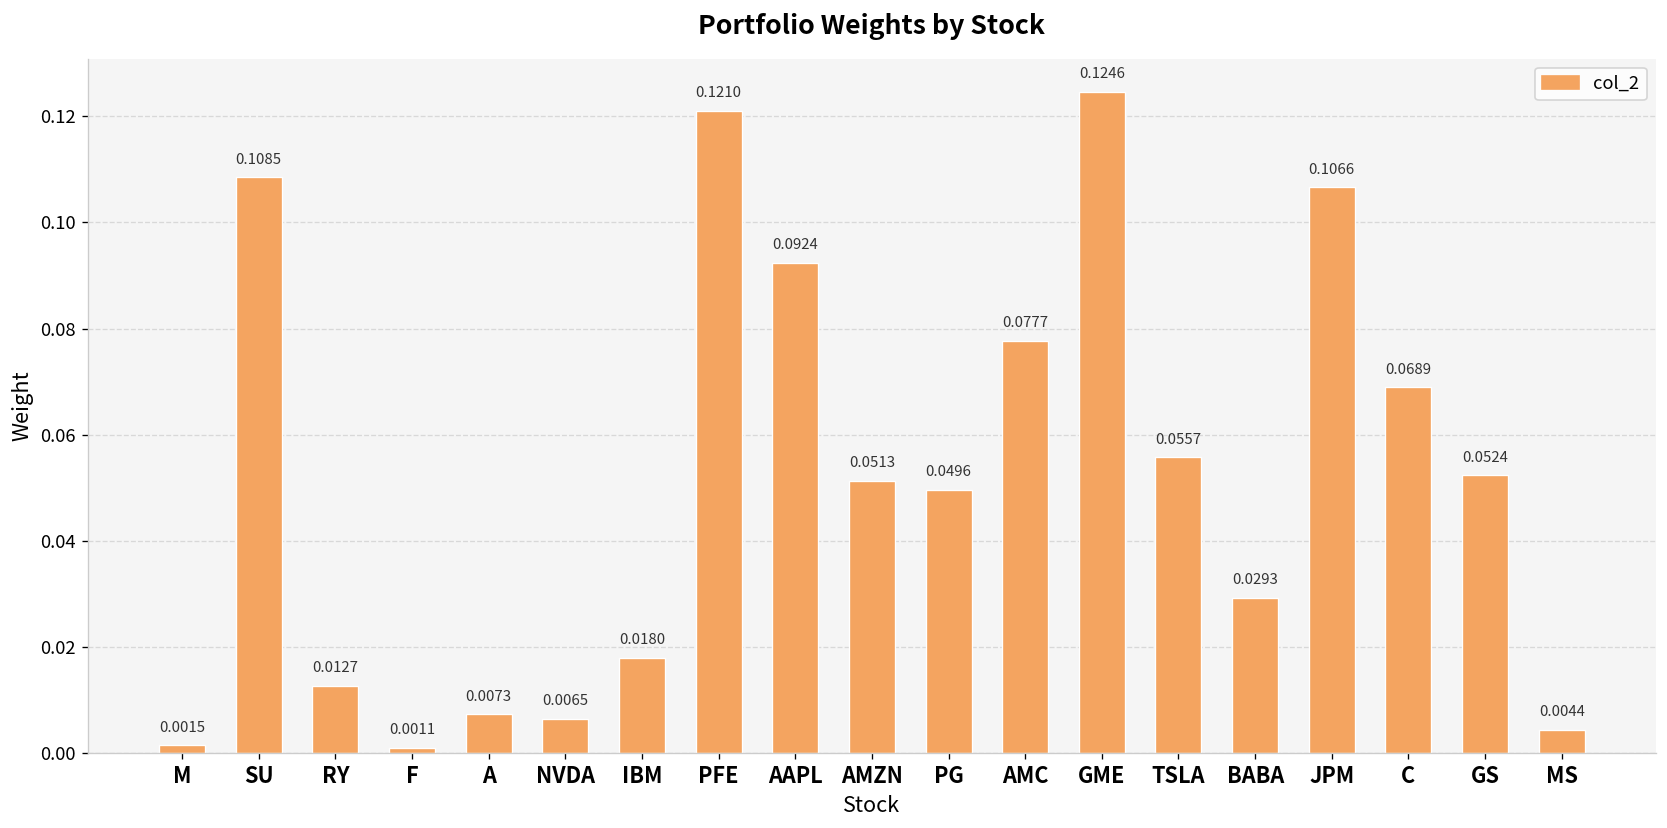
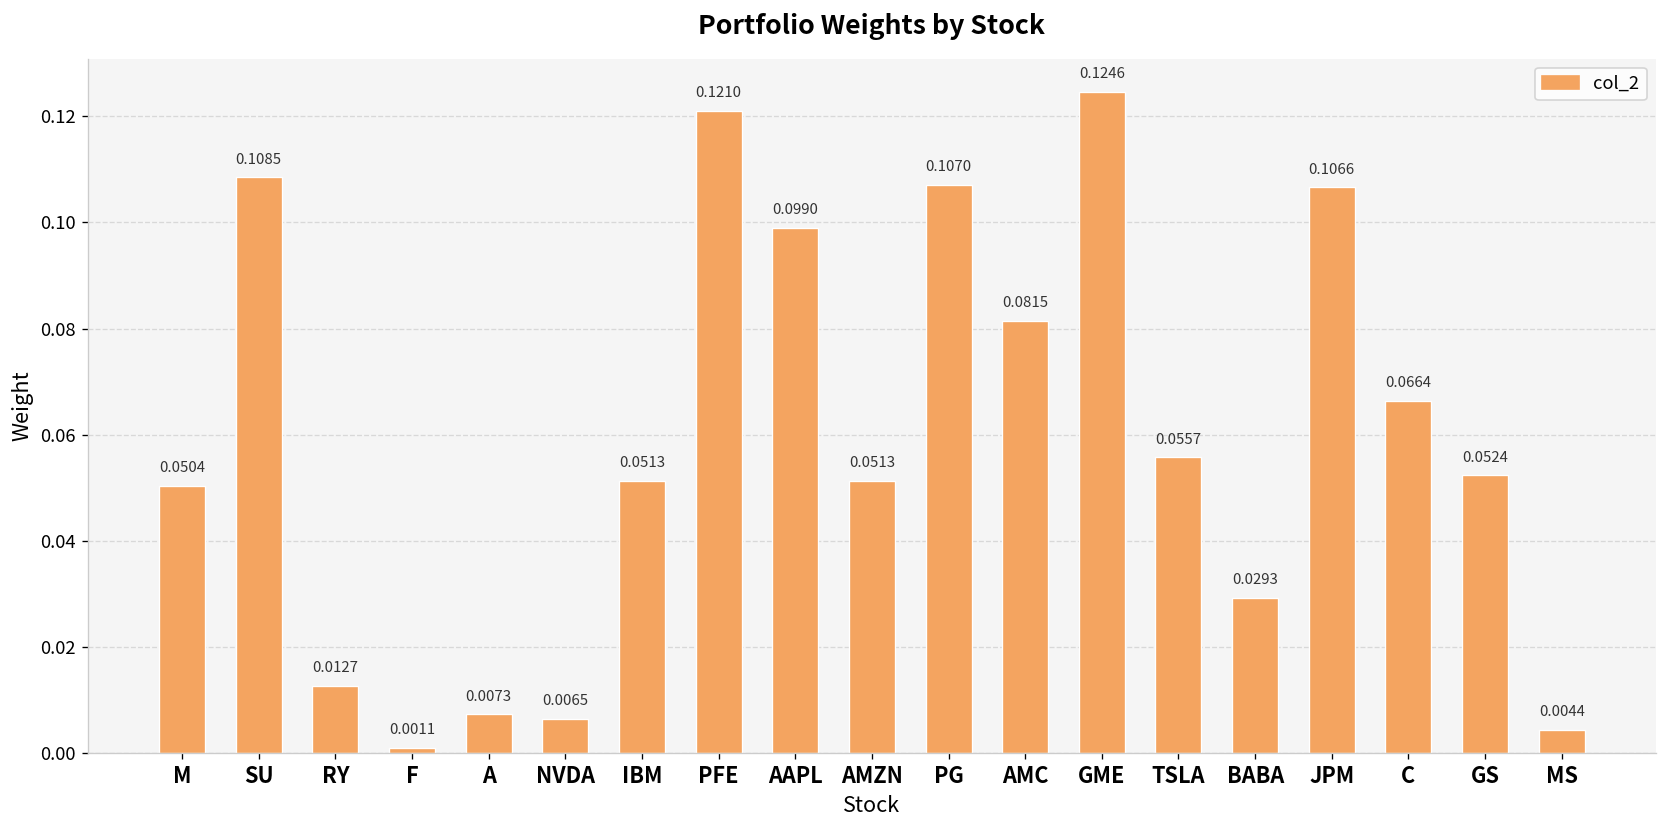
M: 0.0015 -> 0.0504
IBM: 0.0180 -> 0.0513
AAPL: 0.0924 -> 0.0990
PG: 0.0496 -> 0.1070
AMC: 0.0777 -> 0.0815
C: 0.0689 -> 0.0664
